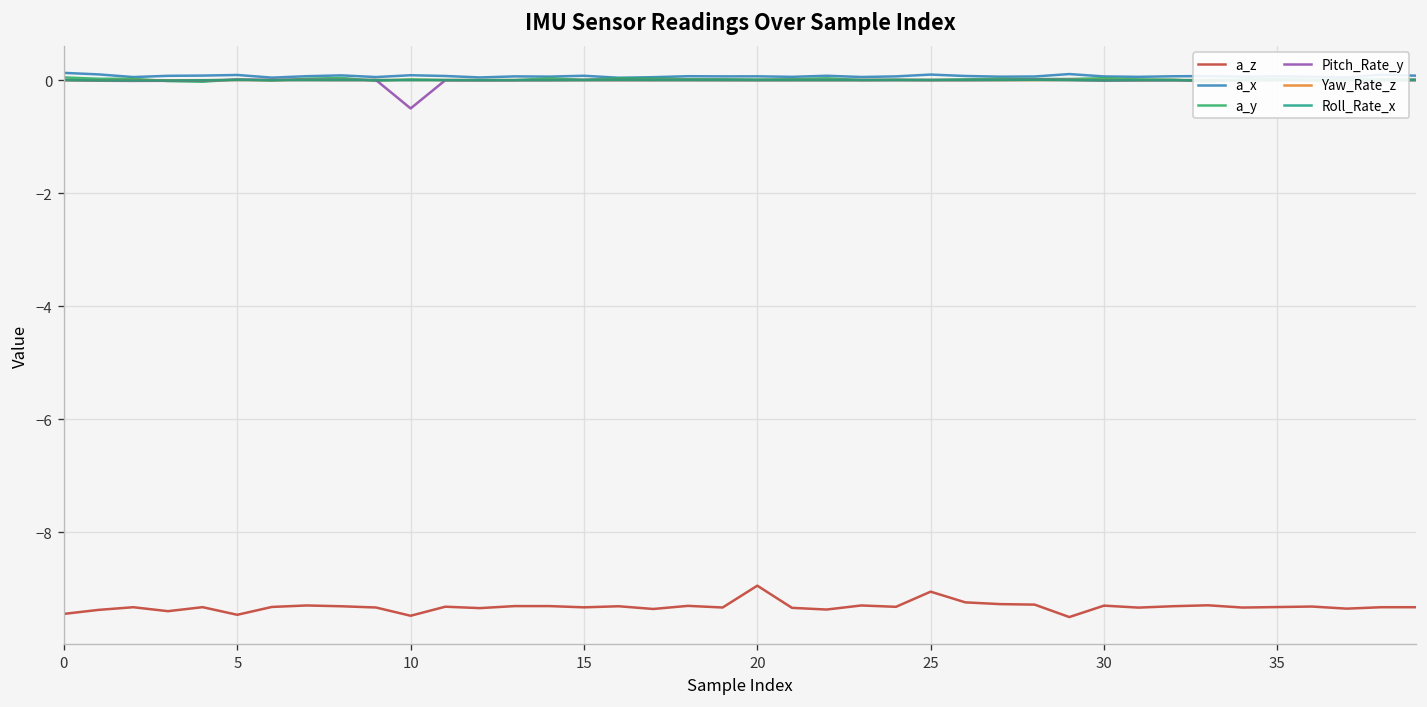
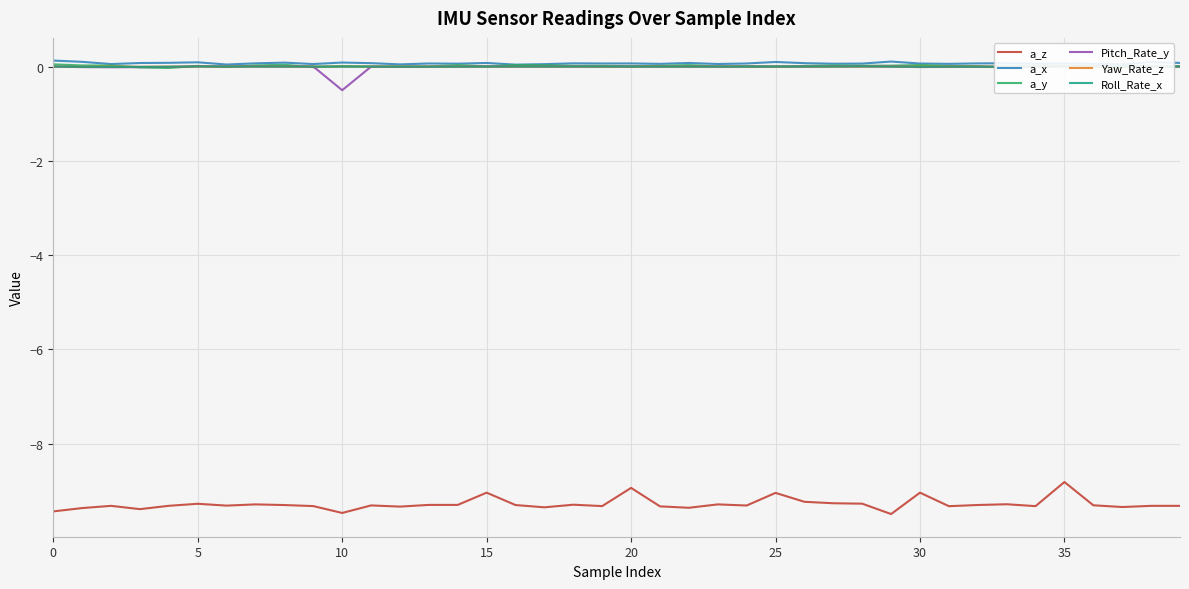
a_z, 5: -9.5 -> -9.3
a_z, 15: -9.3 -> -9.0
a_z, 30: -9.3 -> -9.0
a_z, 35: -9.3 -> -8.8
